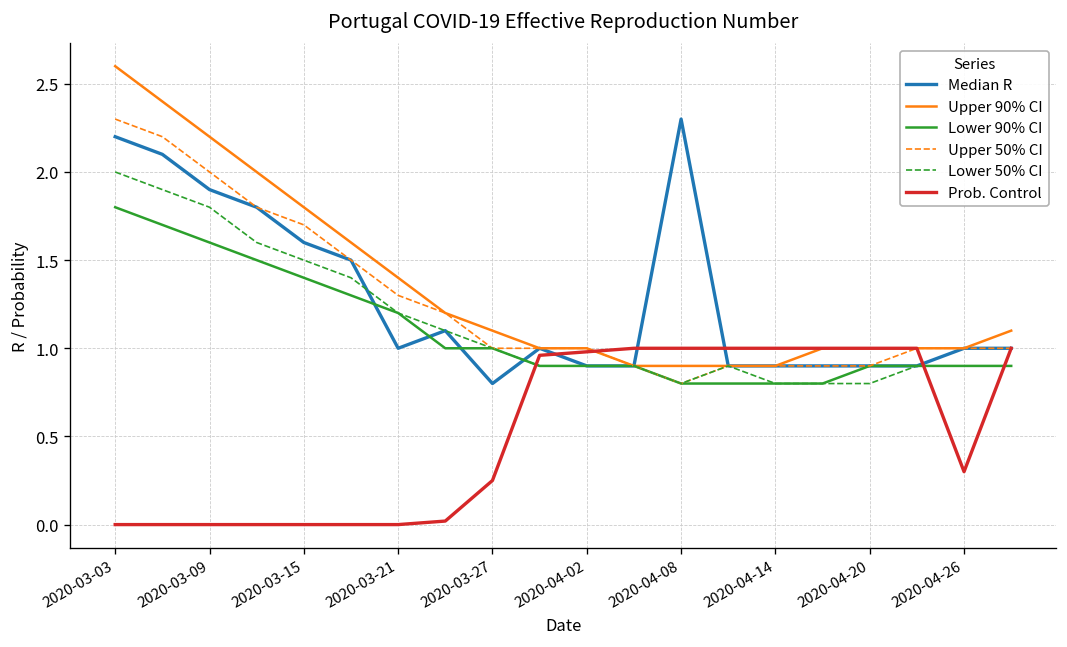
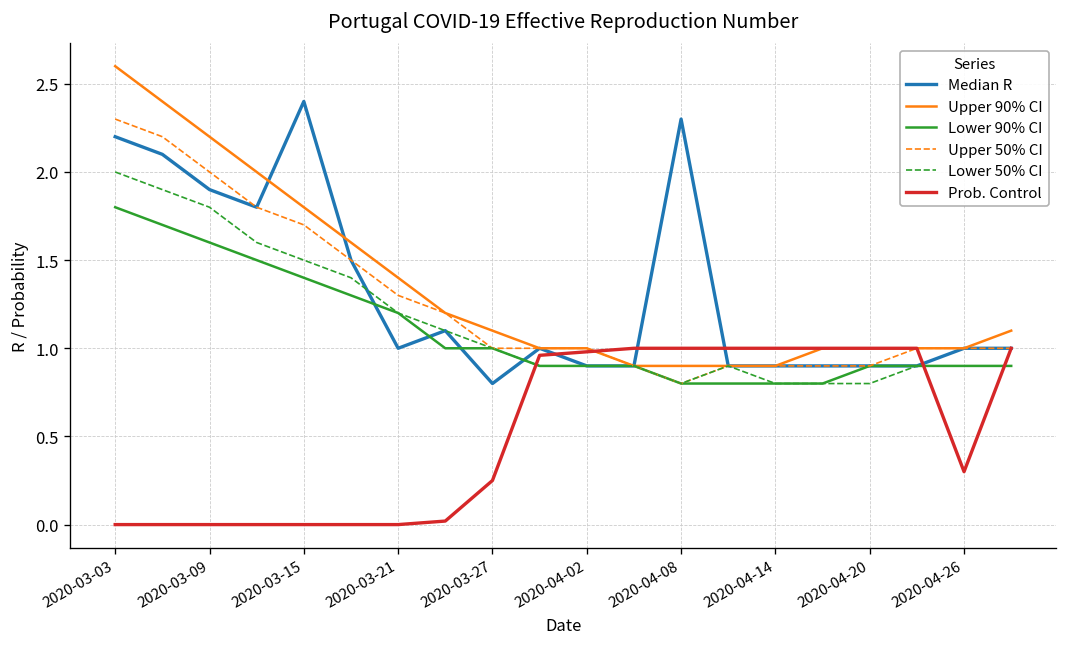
Median R, 2020-03-15: 1.6 -> 2.4
